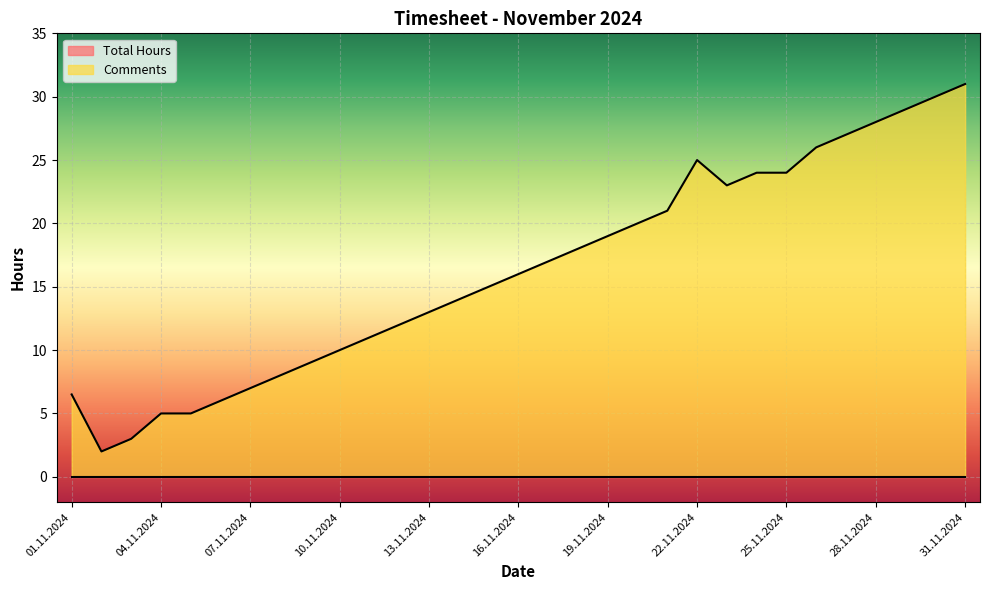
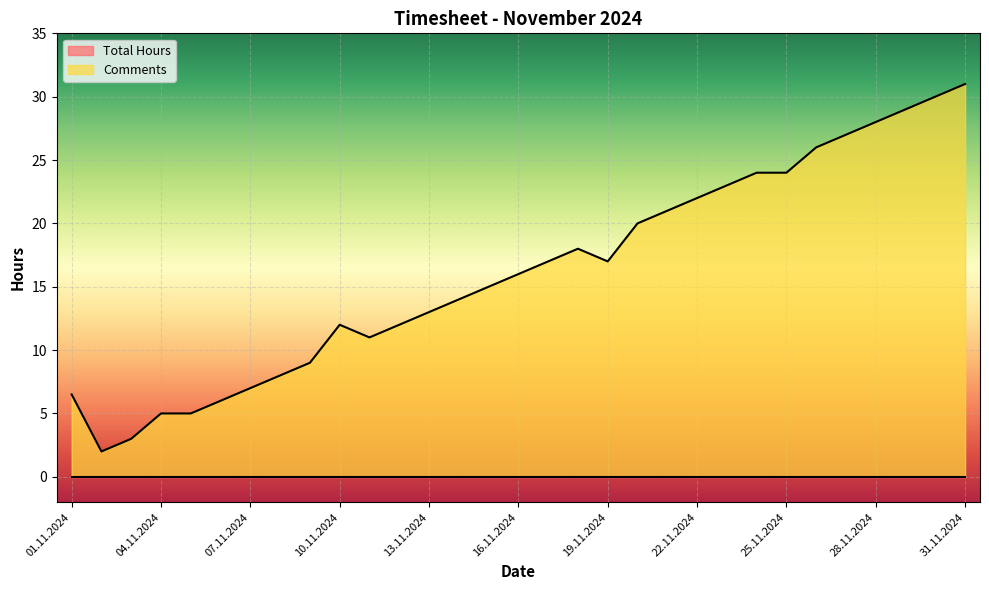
Comments, 10.11.2024: 10 -> 12
Comments, 19.11.2024: 19 -> 17
Comments, 22.11.2024: 25 -> 22
